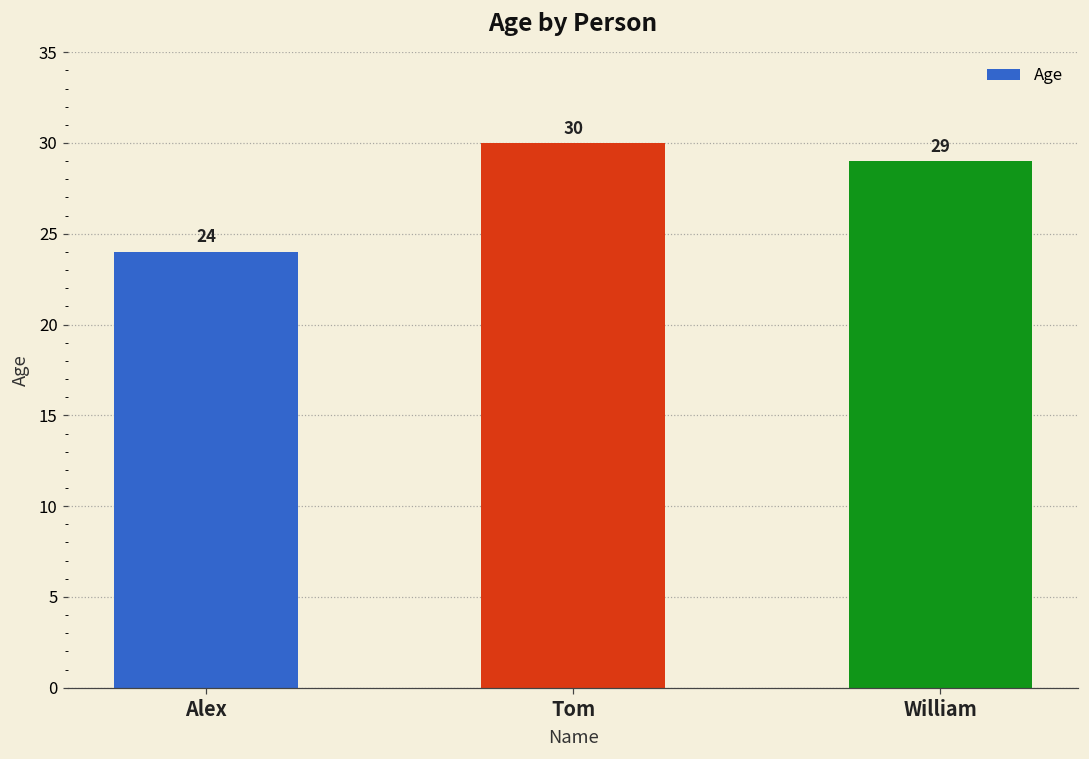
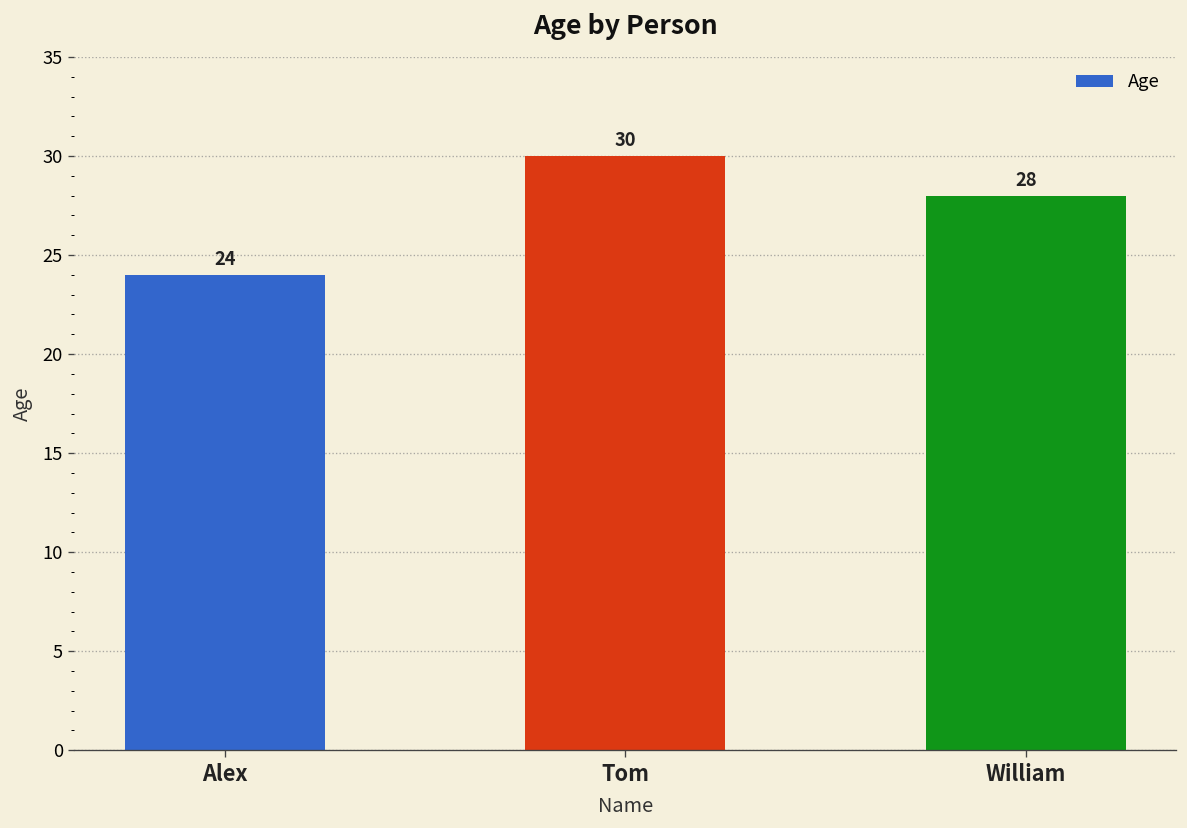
William: 29 -> 28
